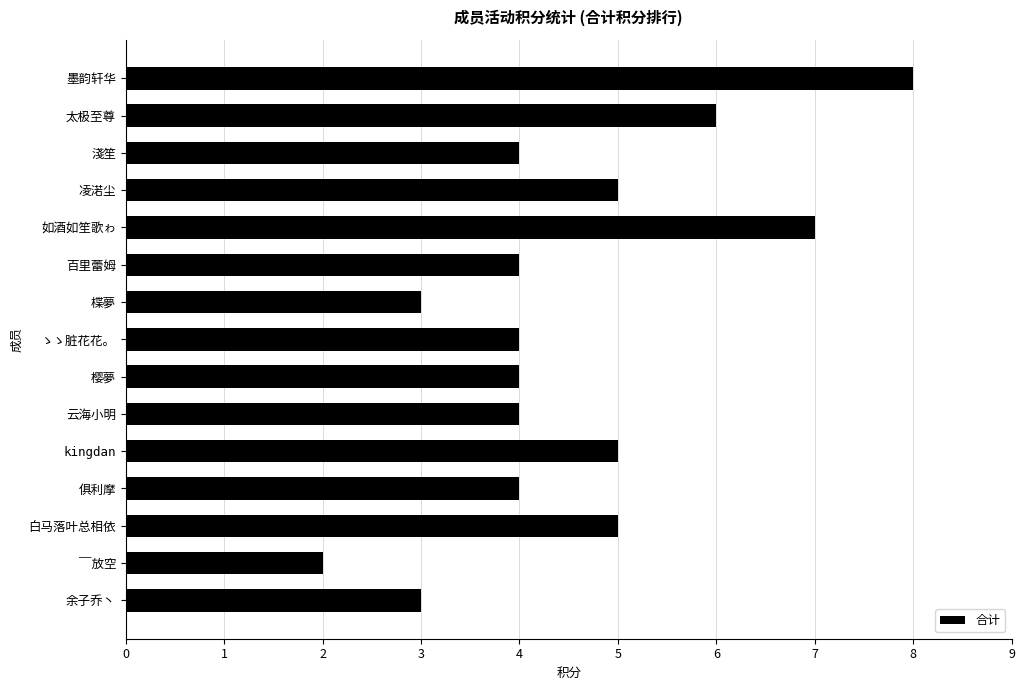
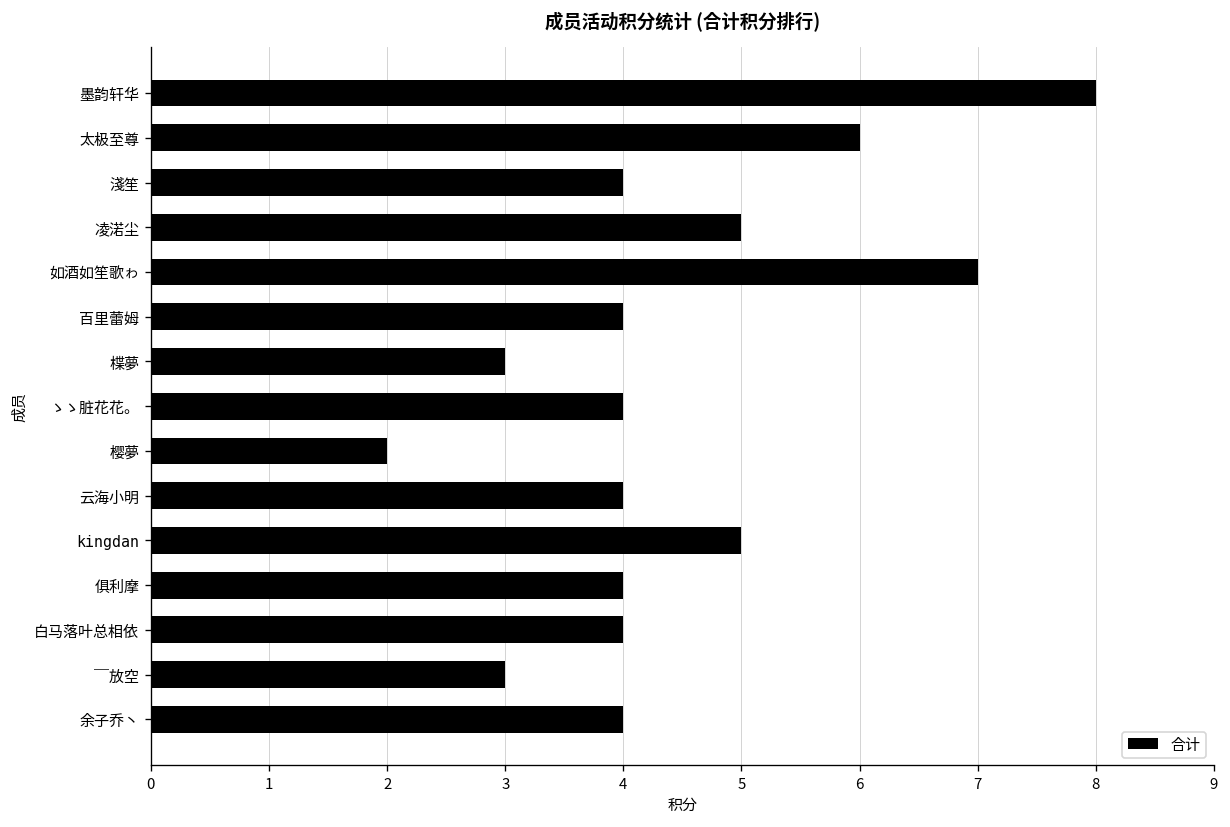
樱夢: 4 -> 2
白马落叶总相依: 5 -> 4
￣放空: 2 -> 3
余子乔丶: 3 -> 4
